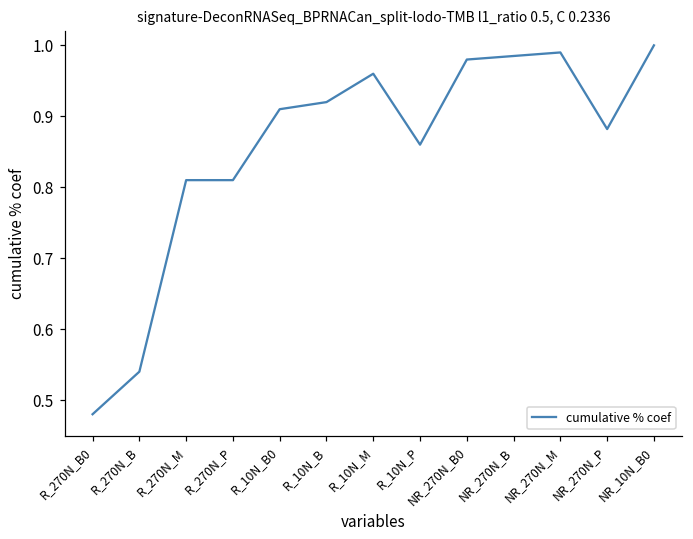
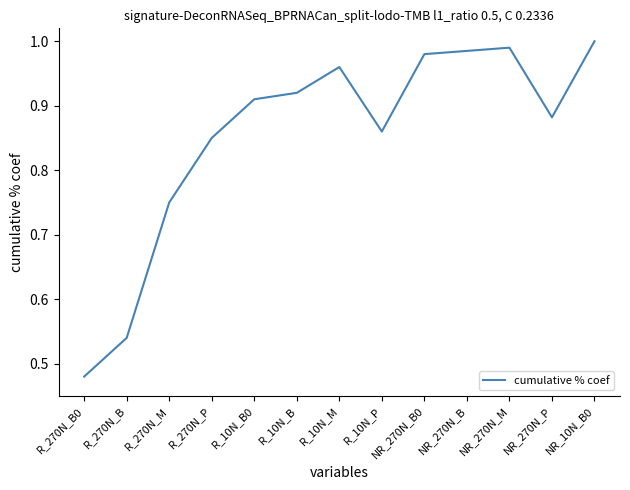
R_270N_M: 0.81 -> 0.75
R_270N_P: 0.81 -> 0.85
